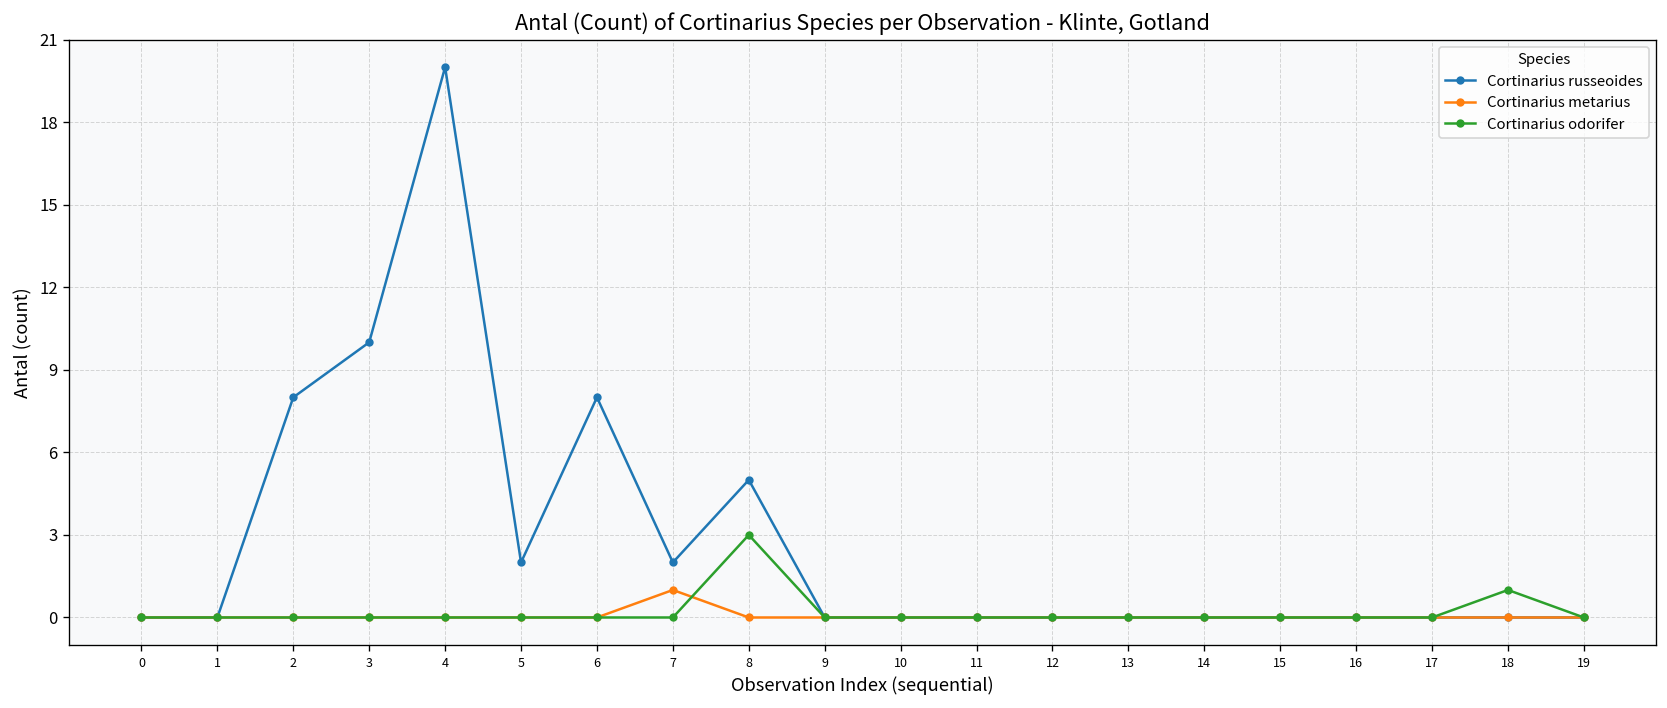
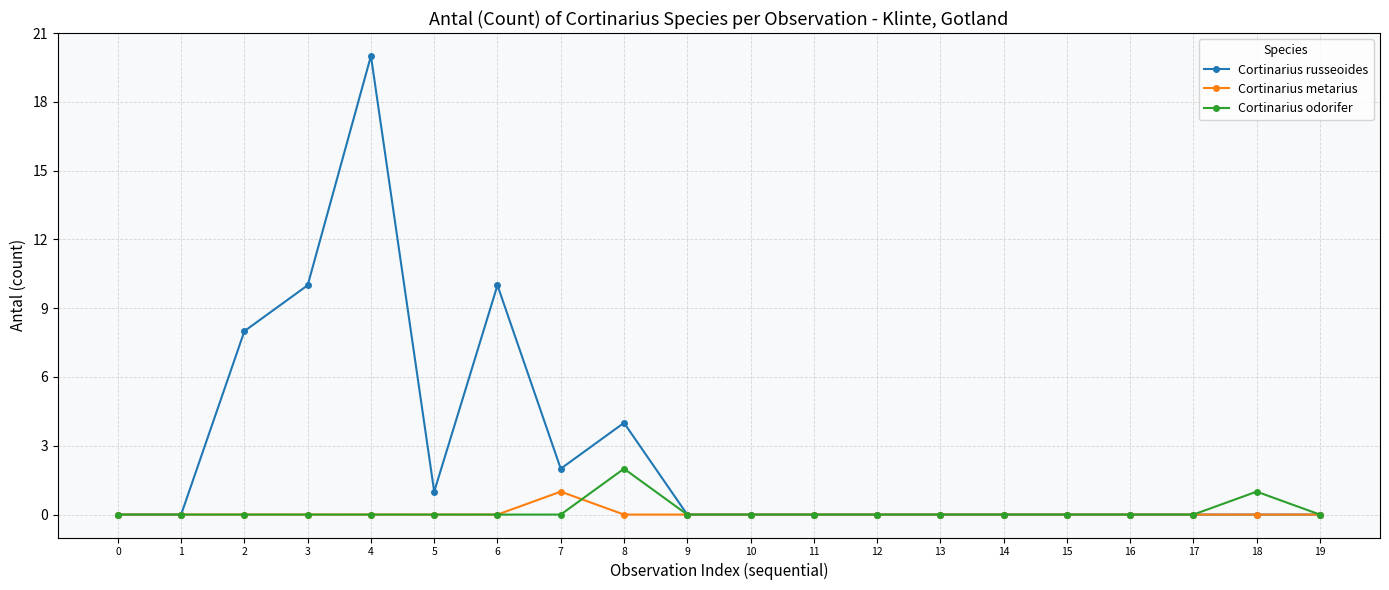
Cortinarius russeoides, 5: 2 -> 1
Cortinarius russeoides, 6: 8 -> 10
Cortinarius russeoides, 8: 5 -> 4
Cortinarius odorifer, 8: 3 -> 2
